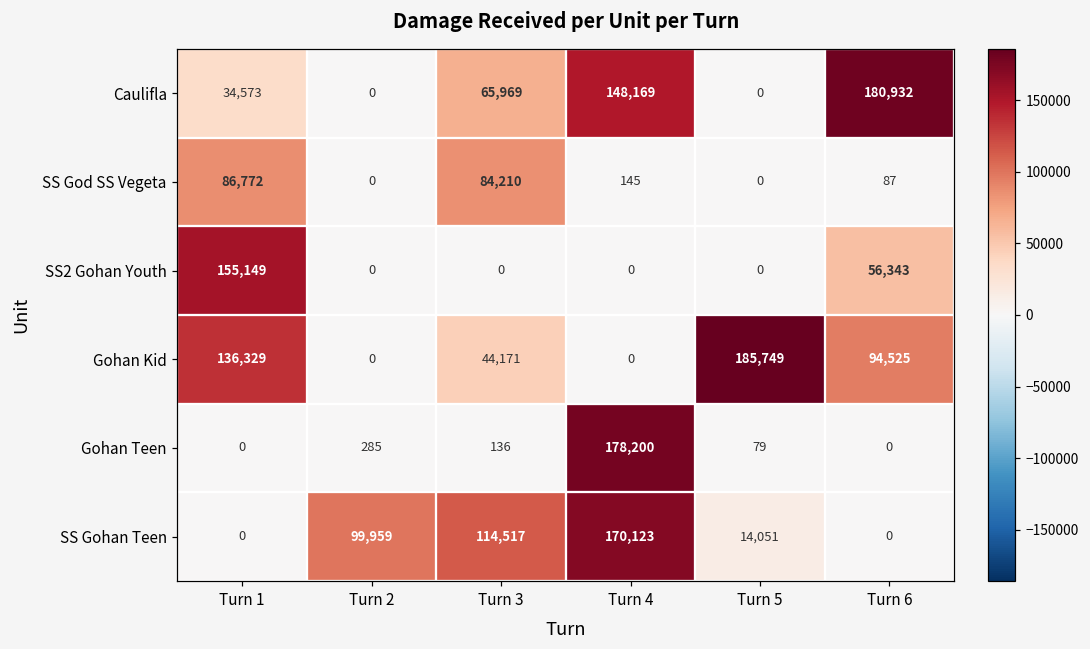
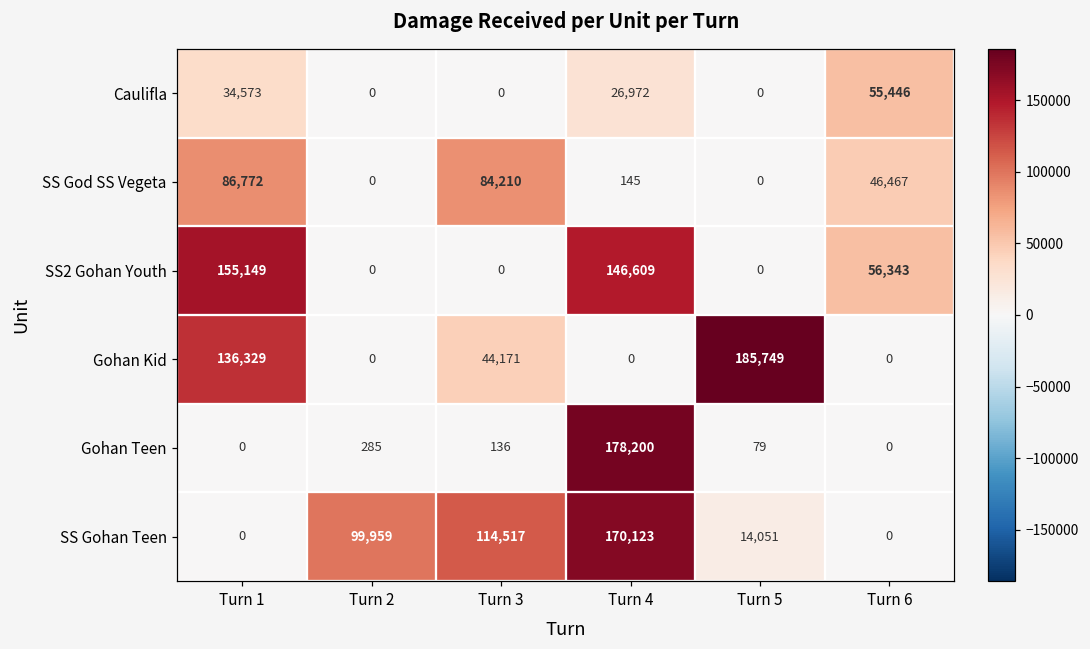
Caulifla, Turn 3: 65,969 -> 0
Caulifla, Turn 4: 148,169 -> 26,972
Caulifla, Turn 6: 180,932 -> 55,446
SS God SS Vegeta, Turn 6: 87 -> 46,467
SS2 Gohan Youth, Turn 4: 0 -> 146,609
Gohan Kid, Turn 6: 94,525 -> 0
